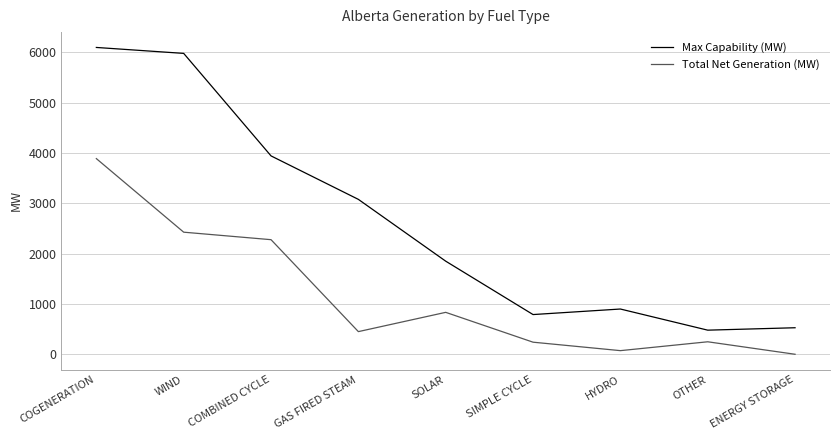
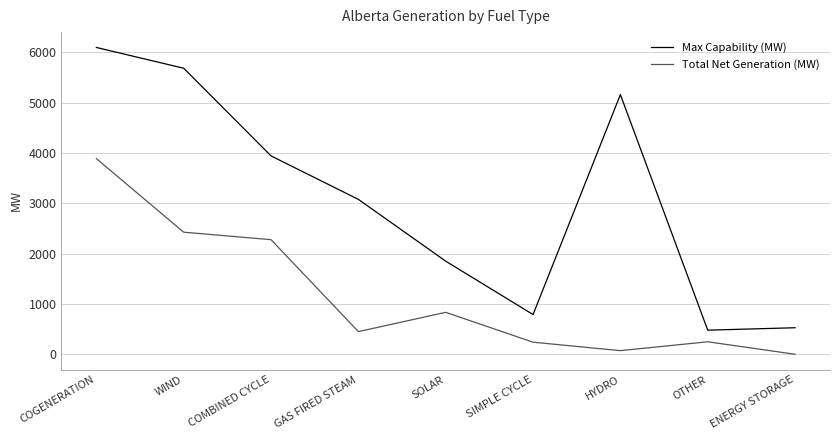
Max Capability (MW), WIND: 6000 -> 5700
Max Capability (MW), HYDRO: 900 -> 5200
